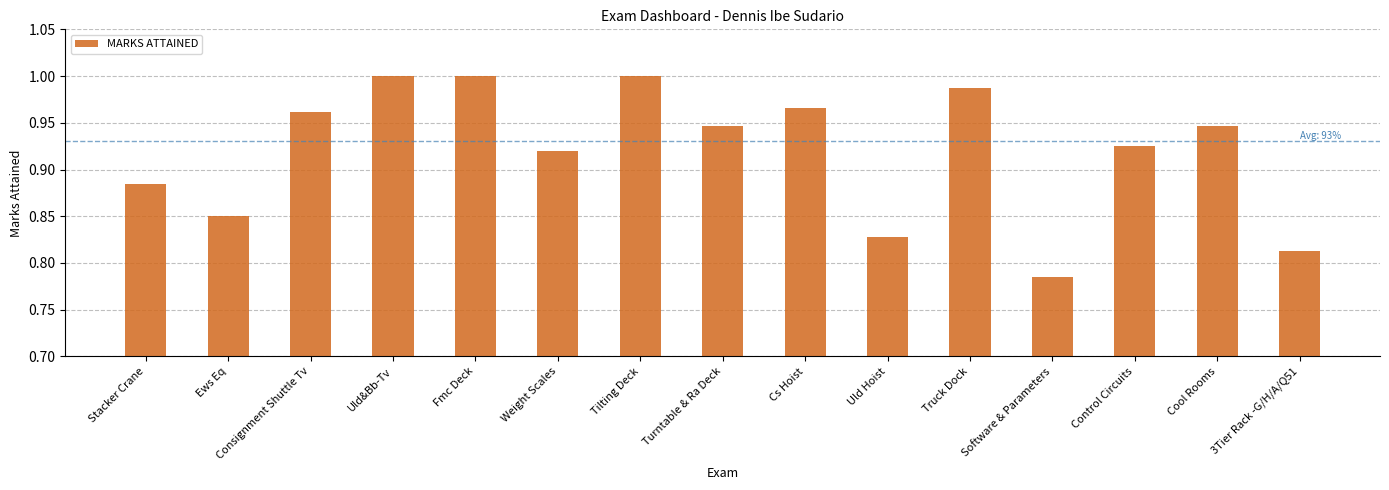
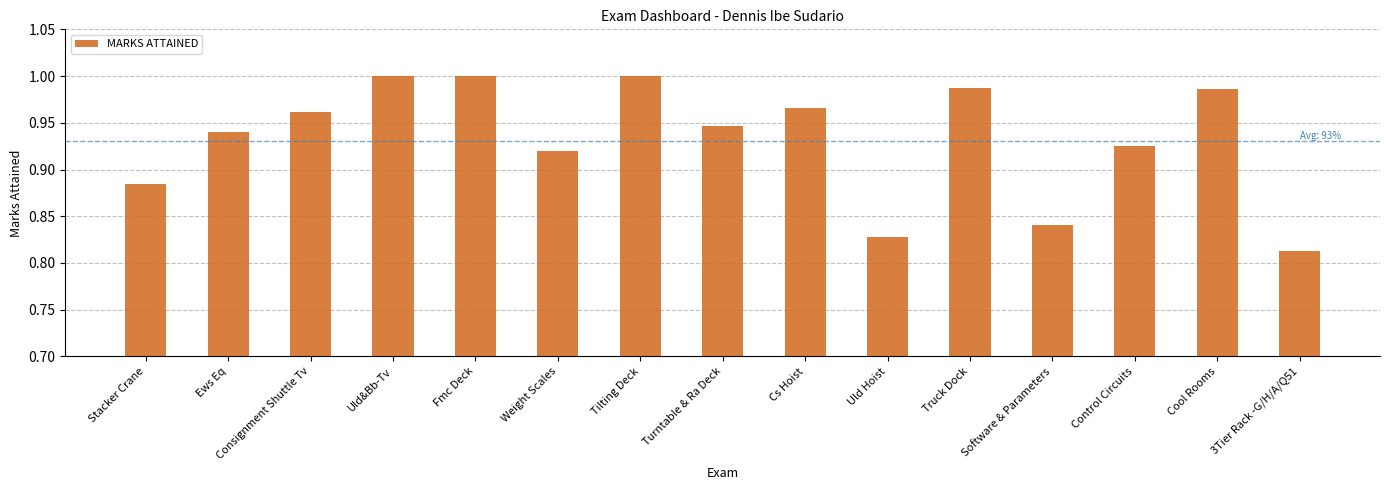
Ews Eq: 0.85 -> 0.94
Software & Parameters: 0.79 -> 0.84
Cool Rooms: 0.95 -> 0.99
